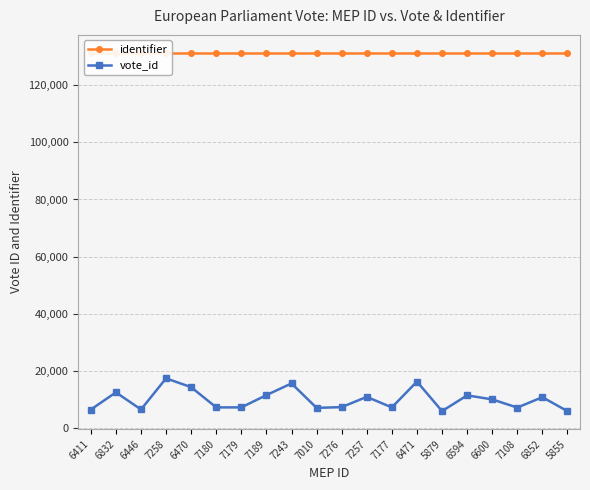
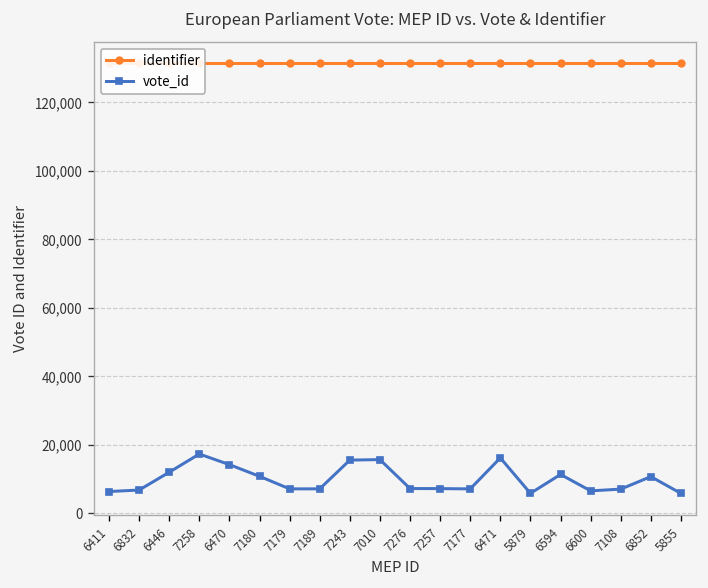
vote_id, 6832: 12,000 -> 7,000
vote_id, 6446: 6,000 -> 12,000
vote_id, 7180: 7,000 -> 11,000
vote_id, 7189: 11,000 -> 7,000
vote_id, 7010: 7,000 -> 16,000
vote_id, 7257: 11,000 -> 7,000
vote_id, 6600: 10,000 -> 7,000
